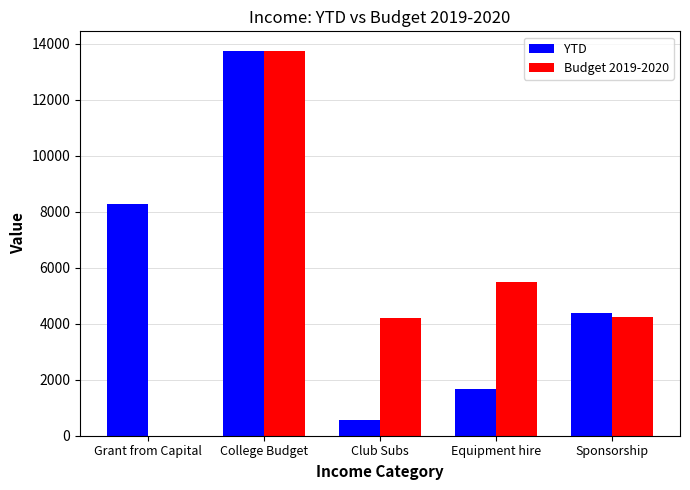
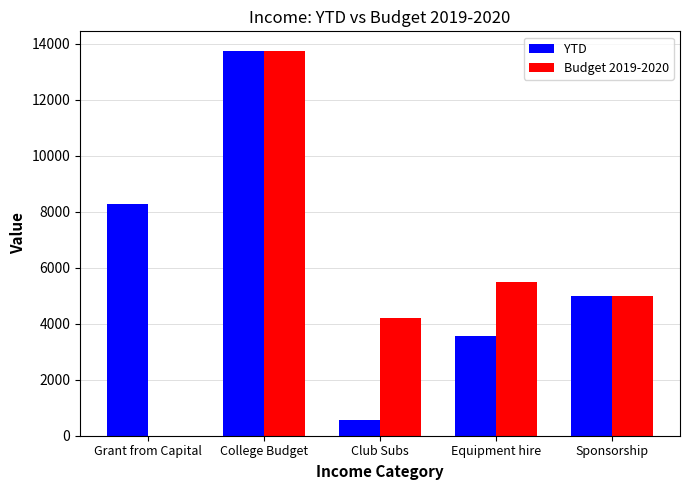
YTD, Equipment hire: 1700 -> 3600
YTD, Sponsorship: 4400 -> 5000
Budget 2019-2020, Sponsorship: 4300 -> 5000
